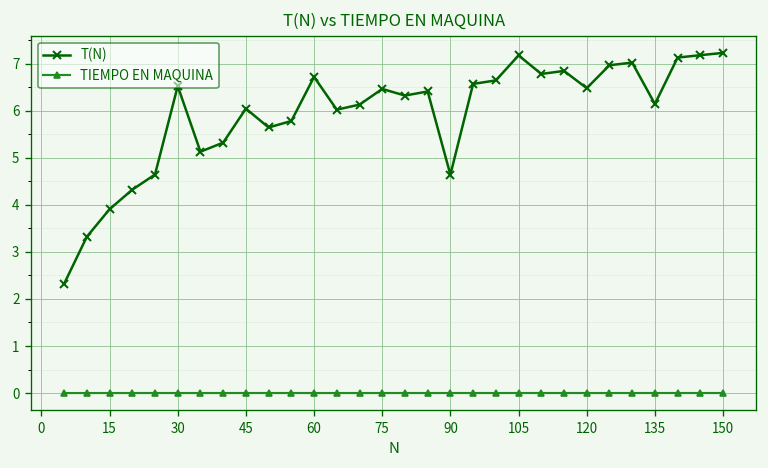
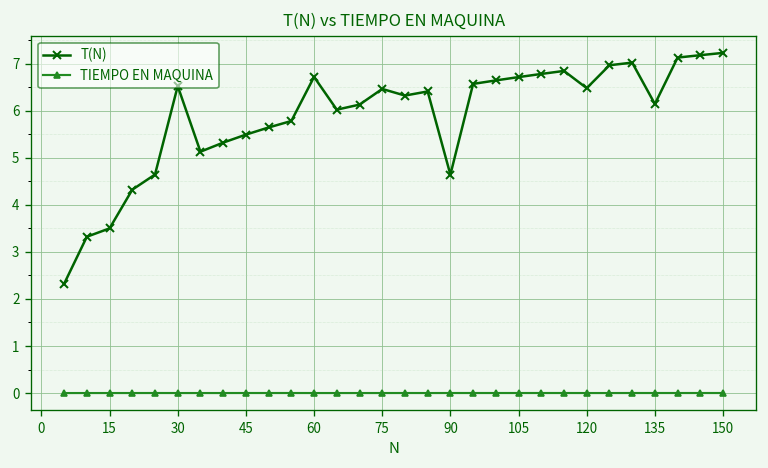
T(N), 15: 3.9 -> 3.5
T(N), 45: 6.0 -> 5.5
T(N), 105: 7.2 -> 6.7
